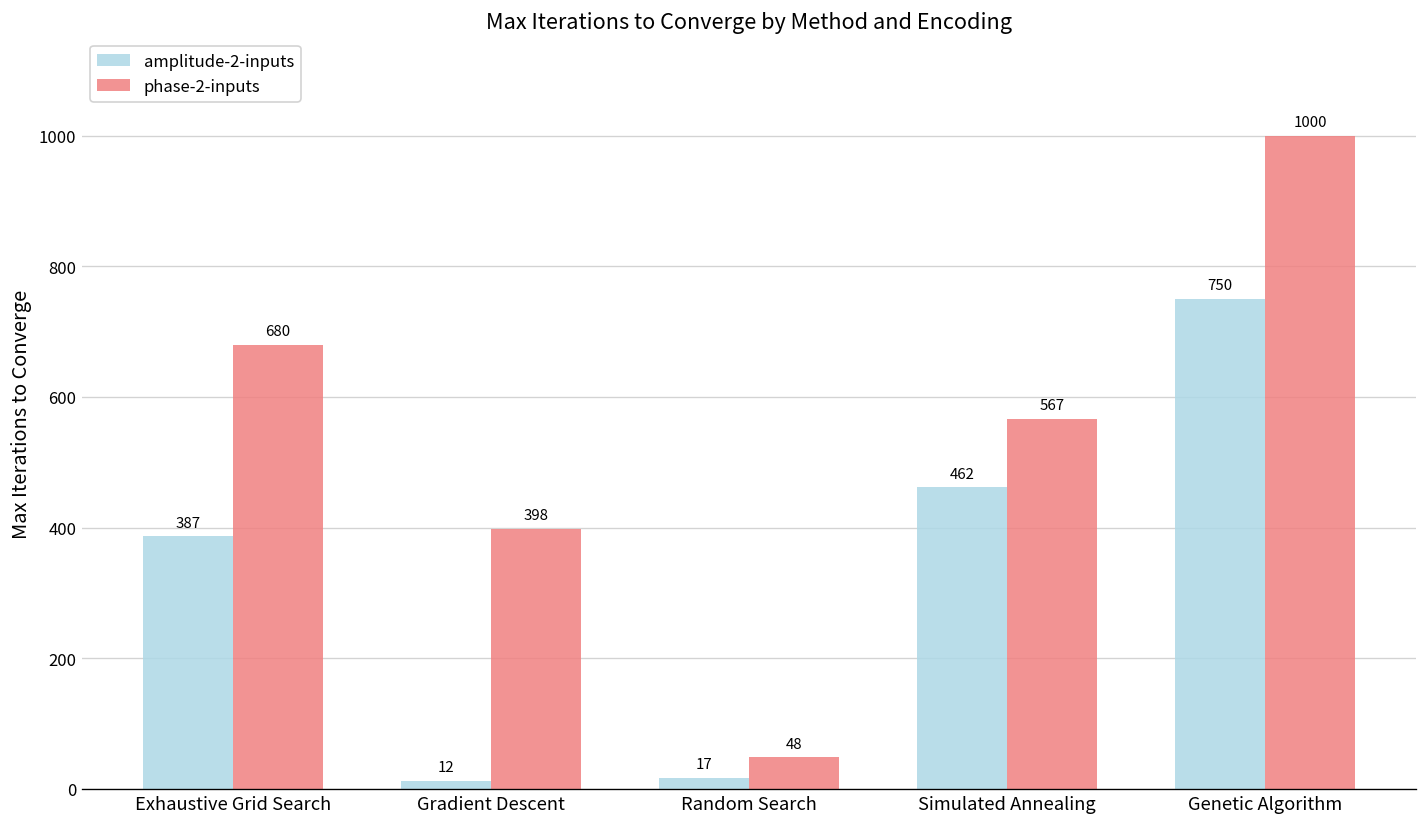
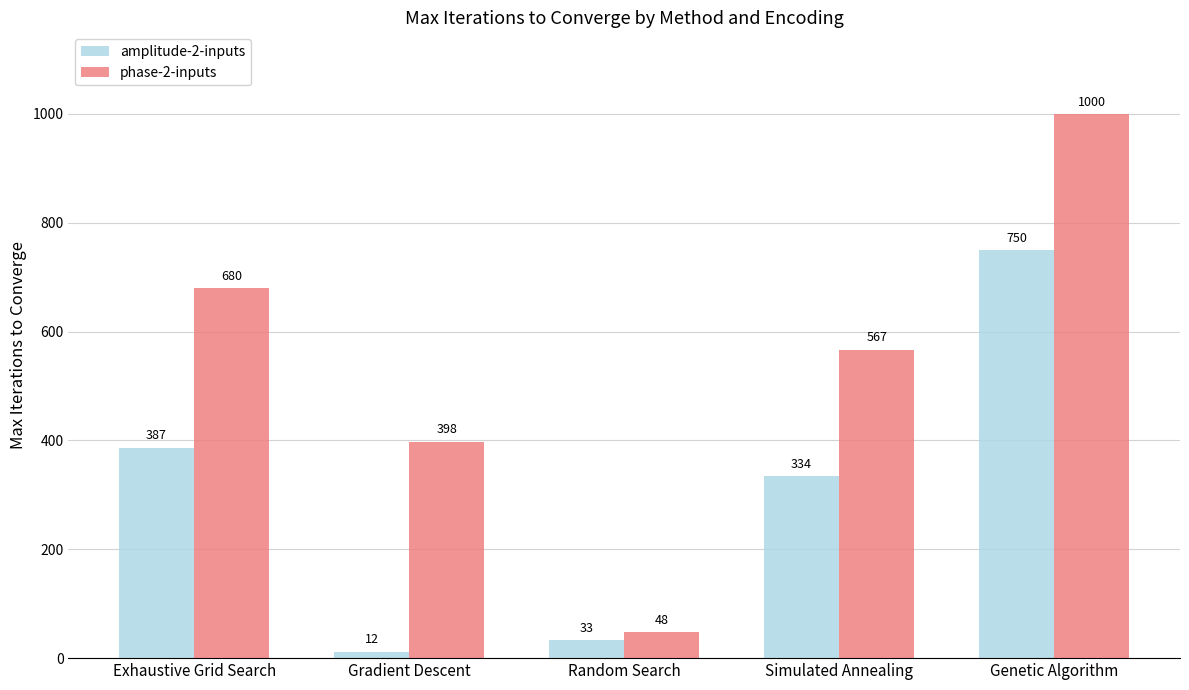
amplitude-2-inputs, Random Search: 17 -> 33
amplitude-2-inputs, Simulated Annealing: 462 -> 334
